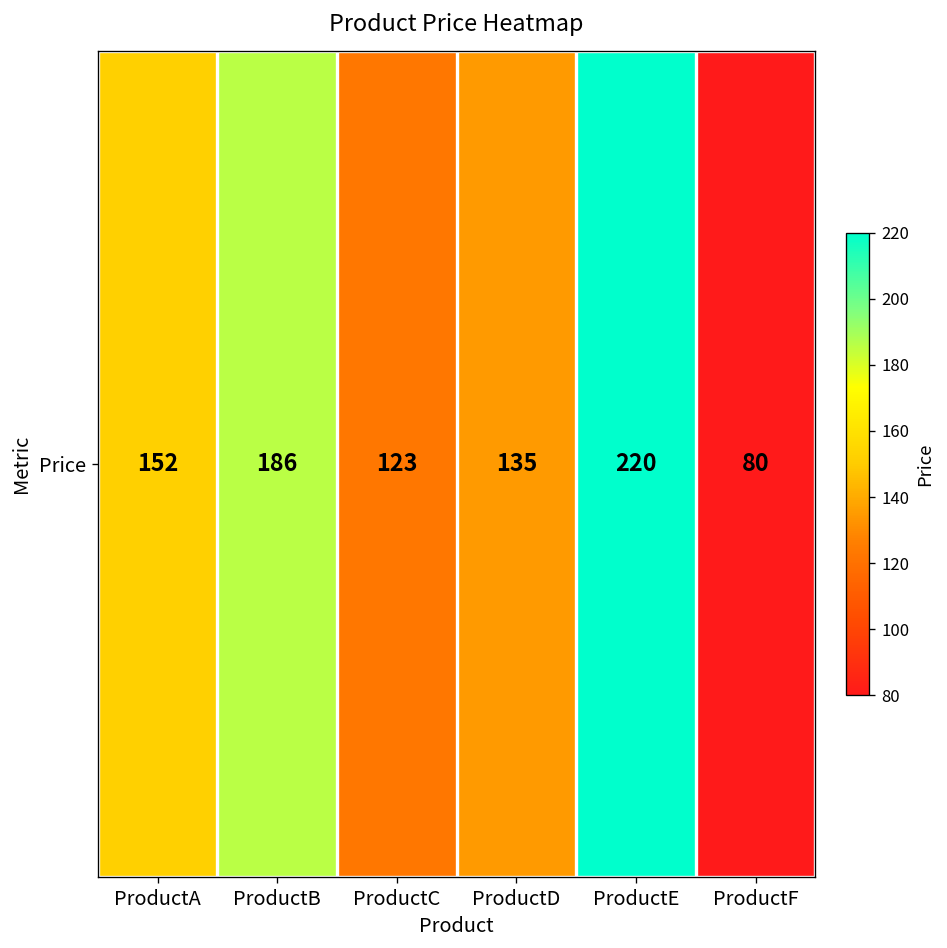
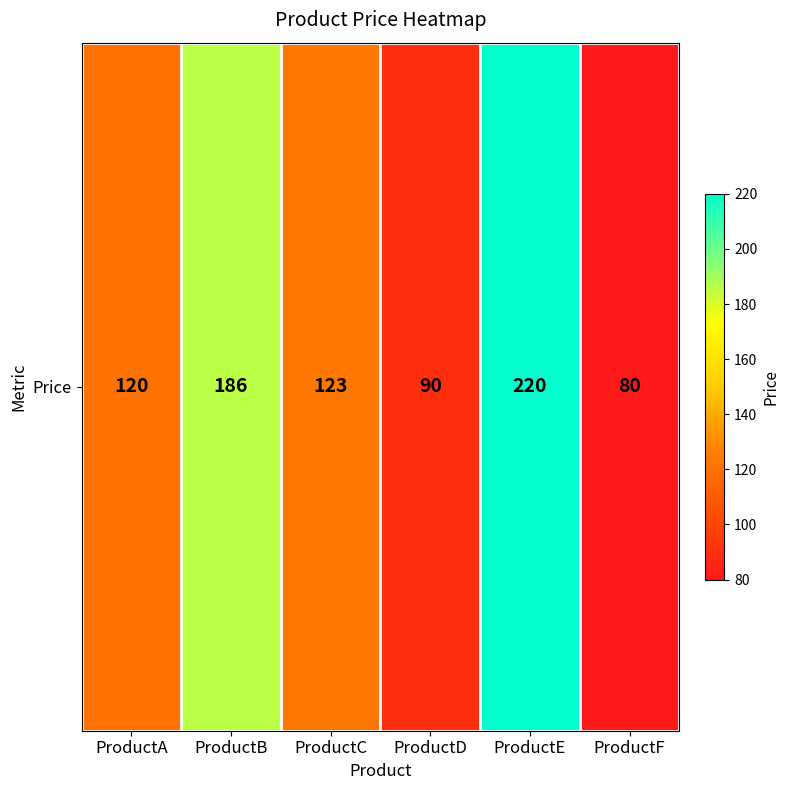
Price, ProductA: 152 -> 120
Price, ProductD: 135 -> 90
